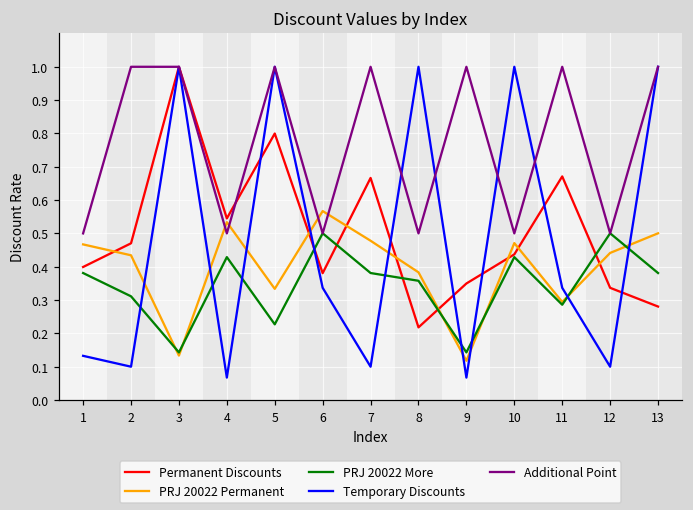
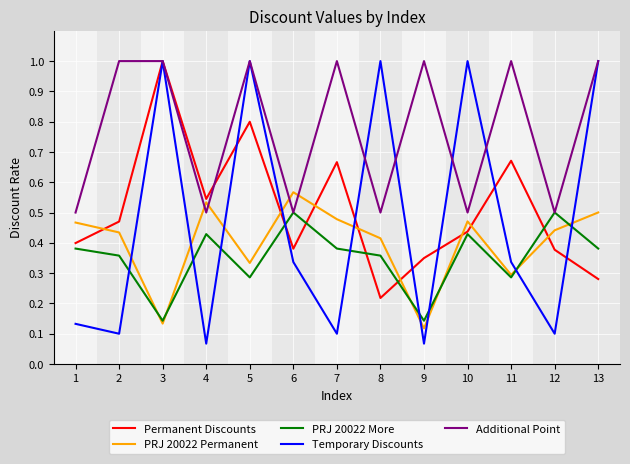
PRJ 20022 More, 2: 0.31 -> 0.36
PRJ 20022 More, 5: 0.23 -> 0.29
PRJ 20022 Permanent, 8: 0.38 -> 0.42
Permanent Discounts, 12: 0.34 -> 0.38
